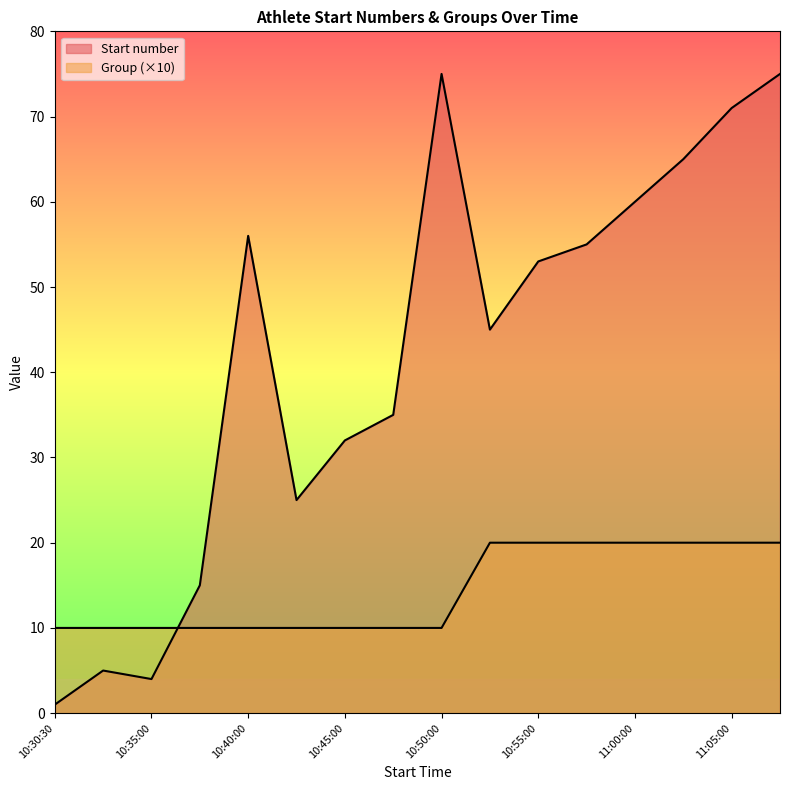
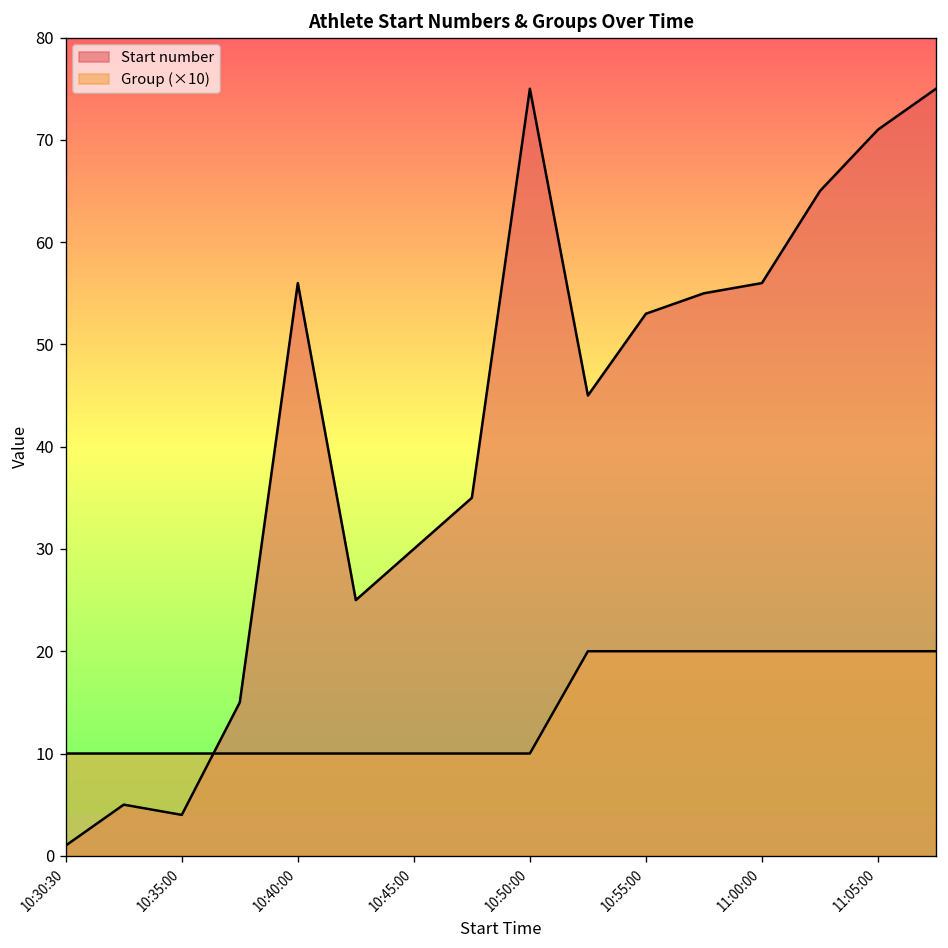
Start number, 10:45:00: 32 -> 30
Start number, 11:00:00: 60 -> 56
